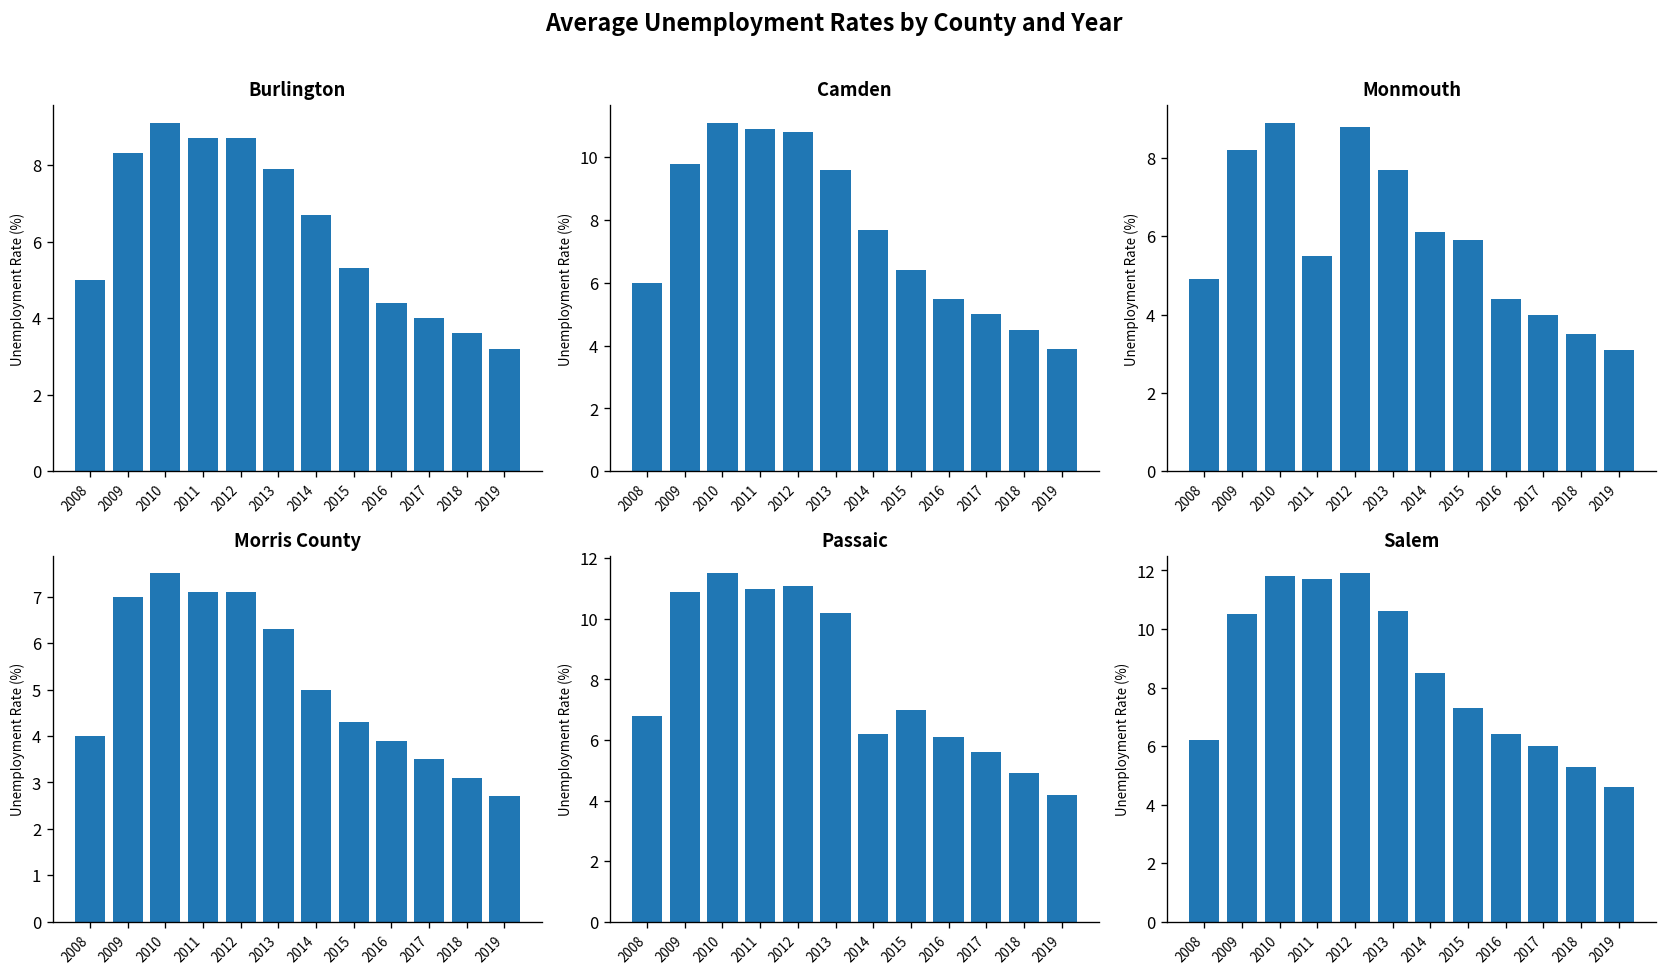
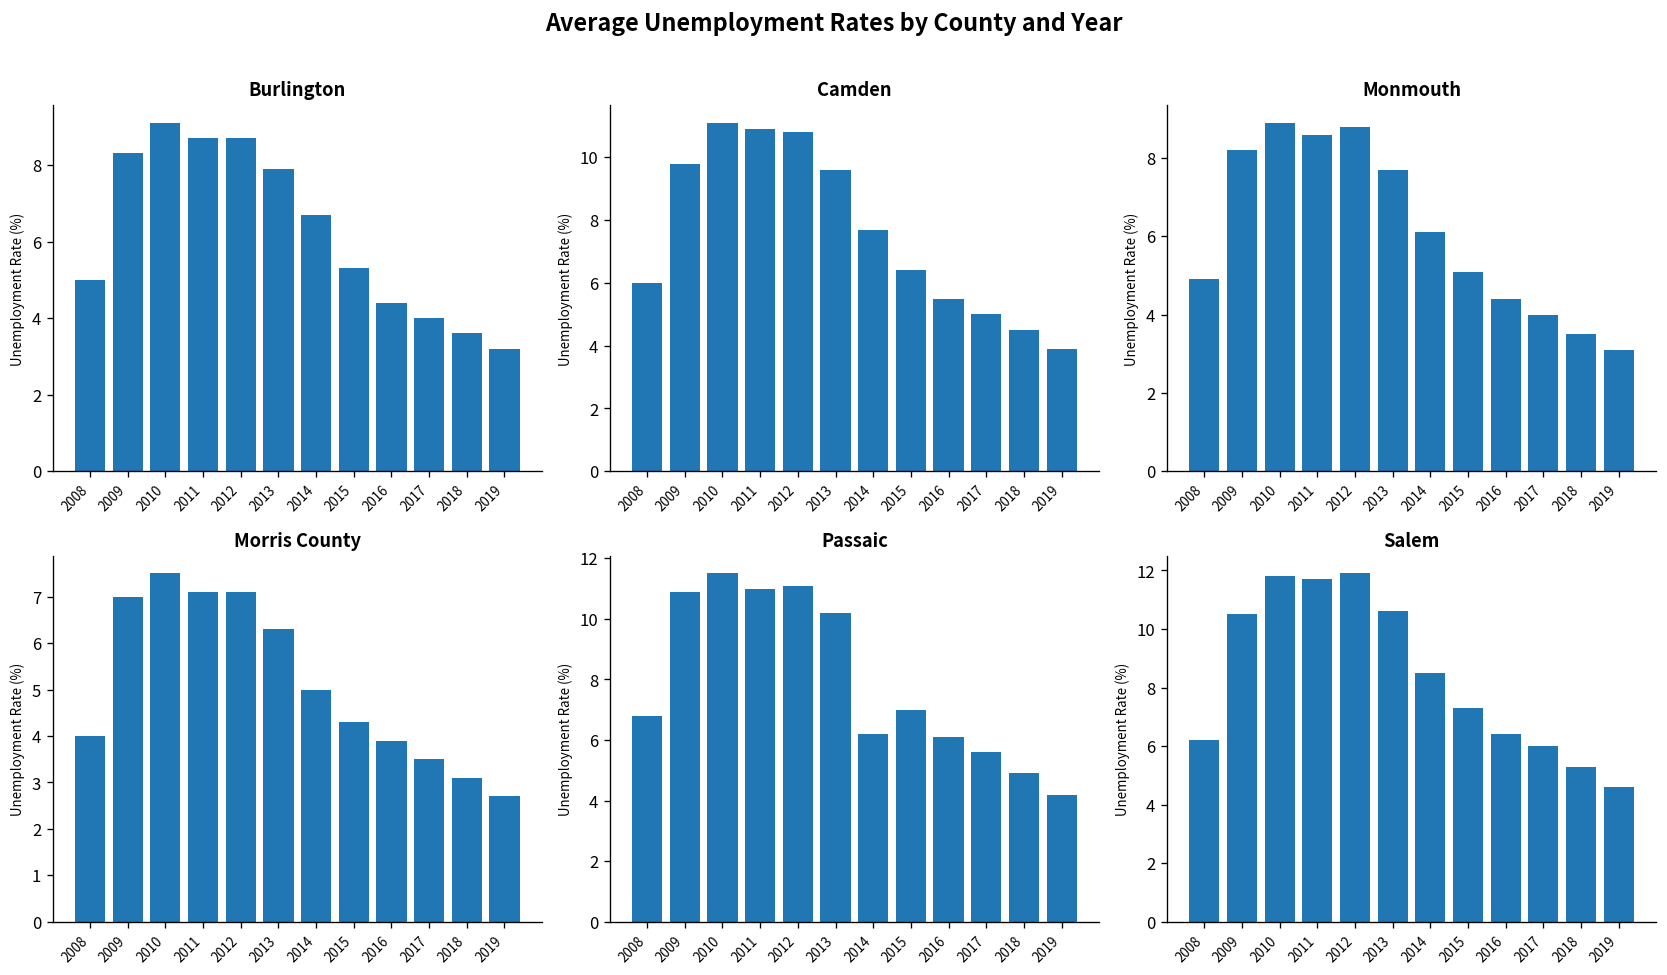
Monmouth, 2011: 5.5 -> 8.6
Monmouth, 2015: 5.9 -> 5.1
